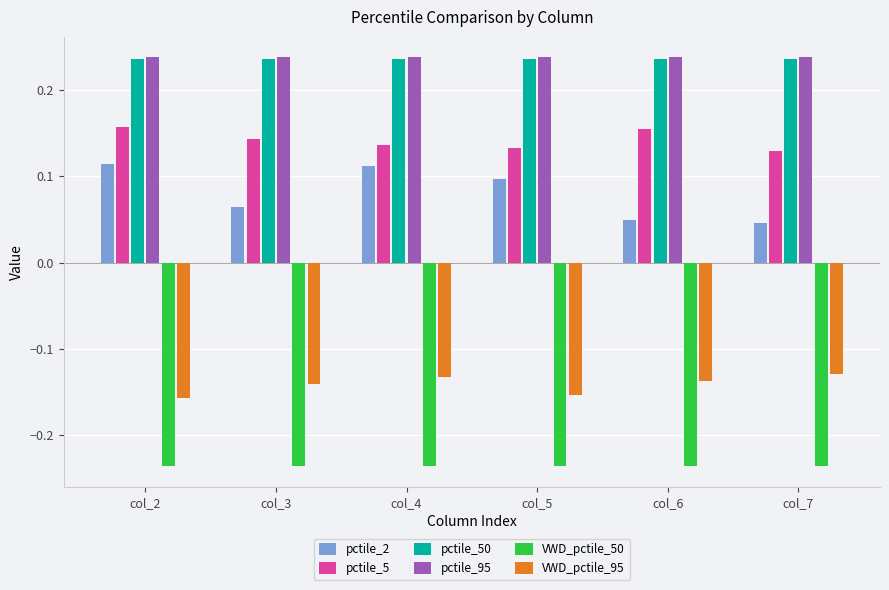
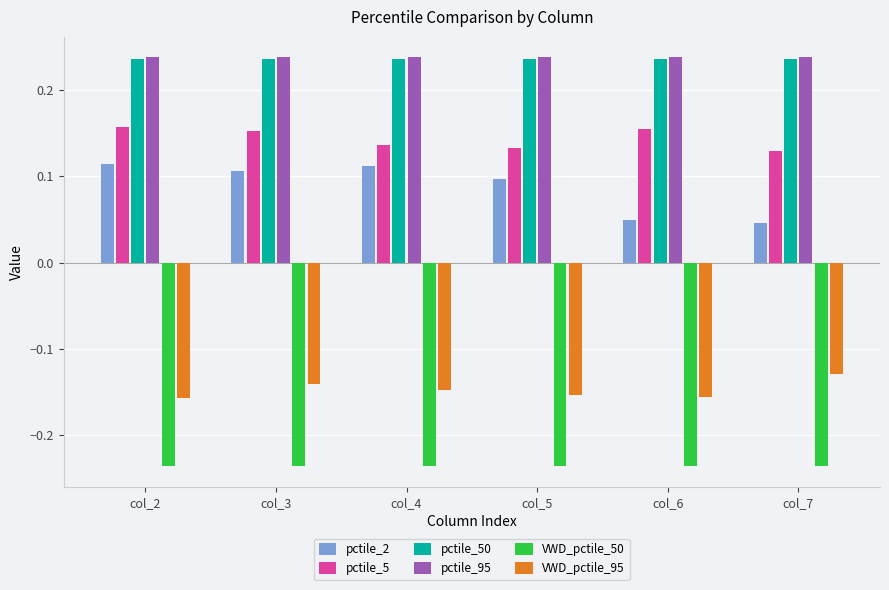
pctile_2, col_3: 0.06 -> 0.11
pctile_5, col_3: 0.14 -> 0.15
VWD_pctile_95, col_4: -0.13 -> -0.15
VWD_pctile_95, col_6: -0.14 -> -0.16
